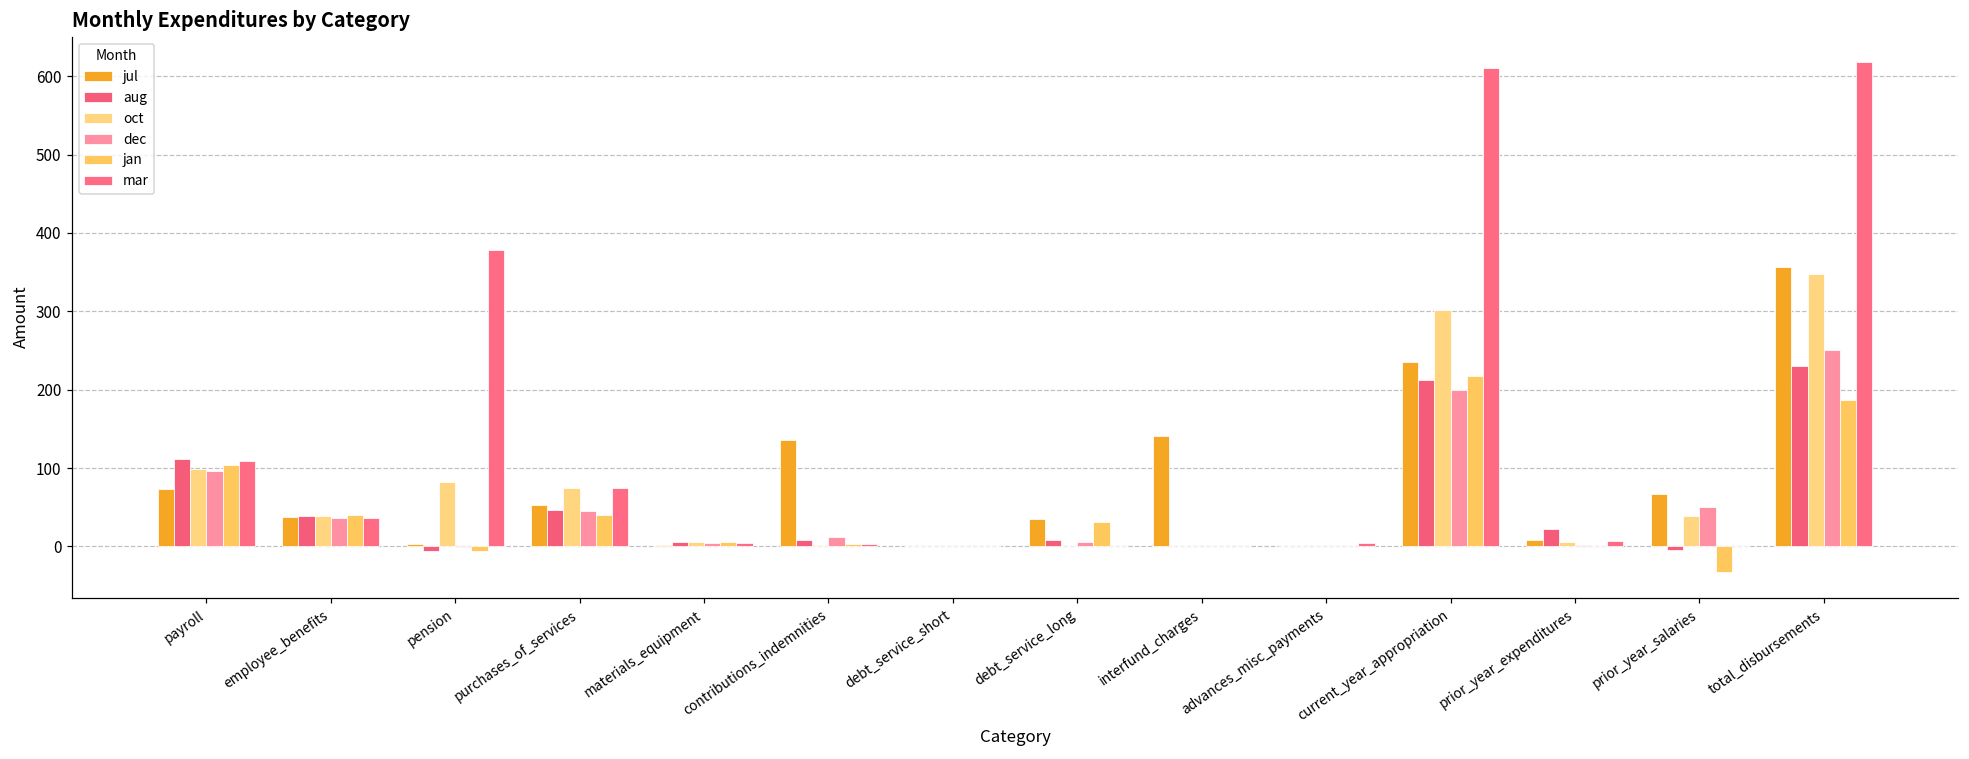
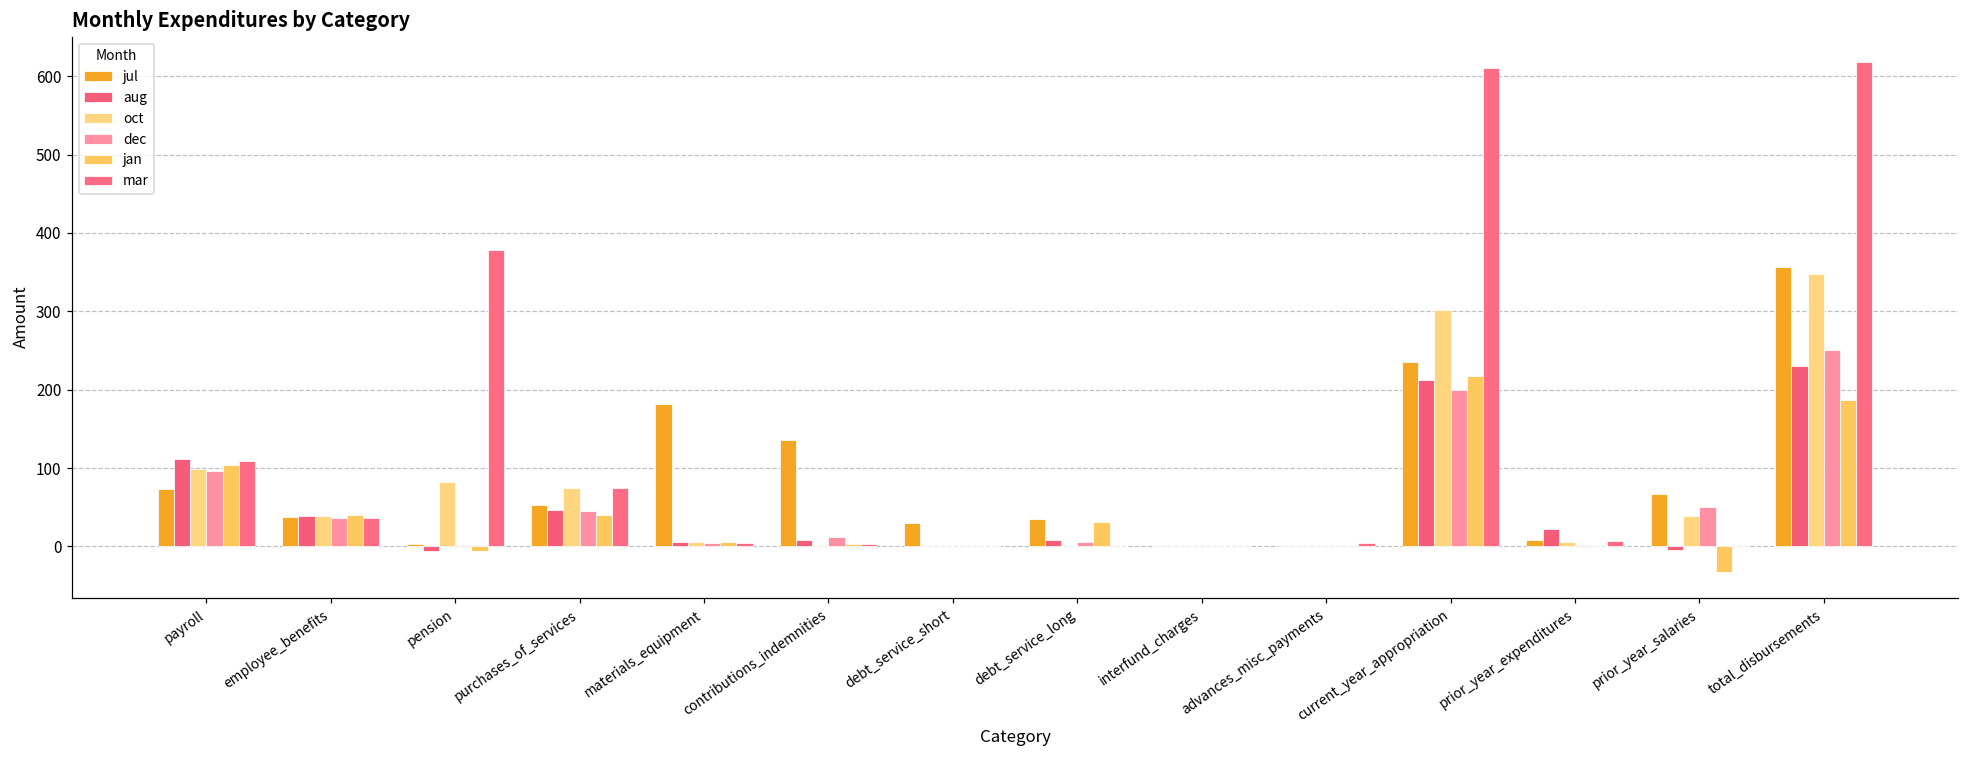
jul, materials_equipment: 0 -> 180
jul, debt_service_short: 0 -> 30
jul, interfund_charges: 140 -> 0
